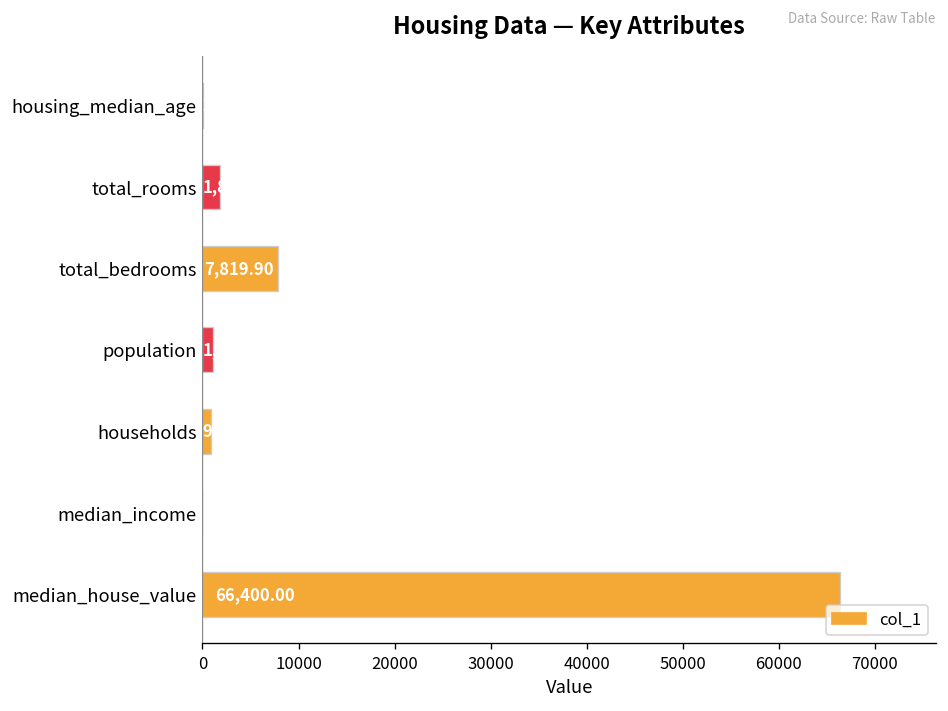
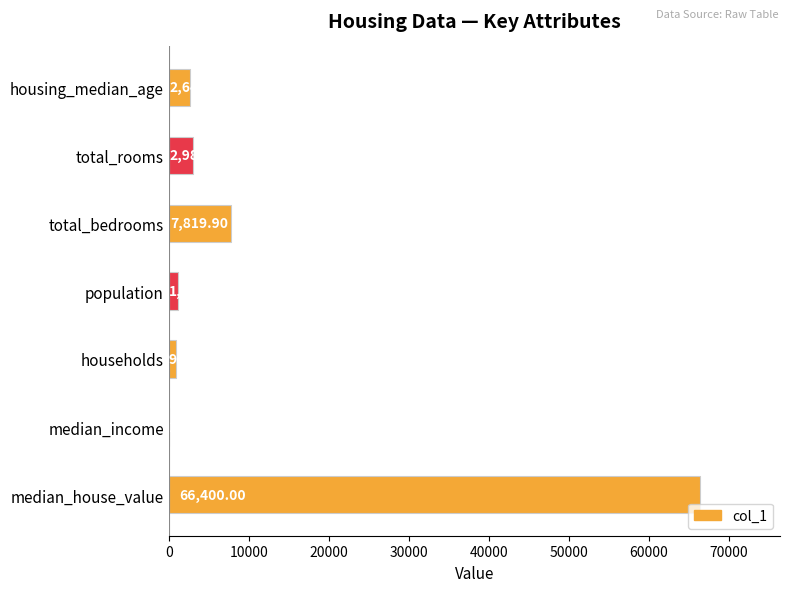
housing_median_age: 0 -> 3000
total_rooms: 2000 -> 3000
